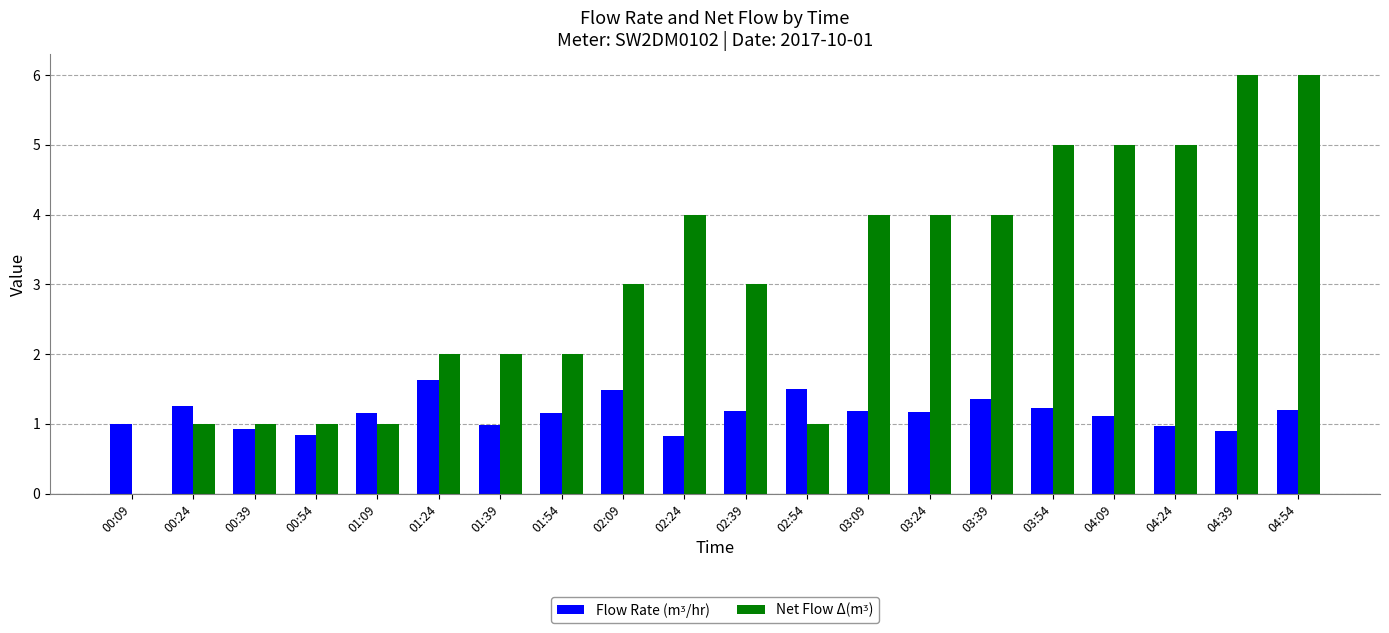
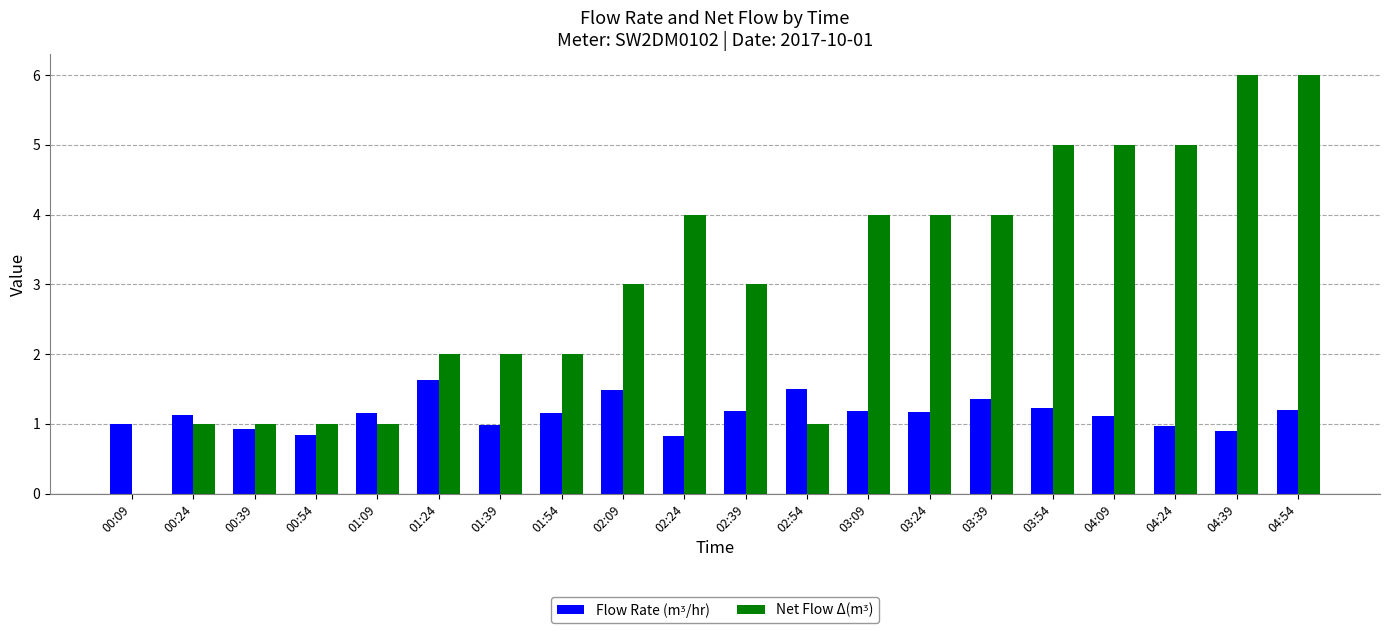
Flow Rate (mᶾ/hr), 00:24: 1.3 -> 1.1
